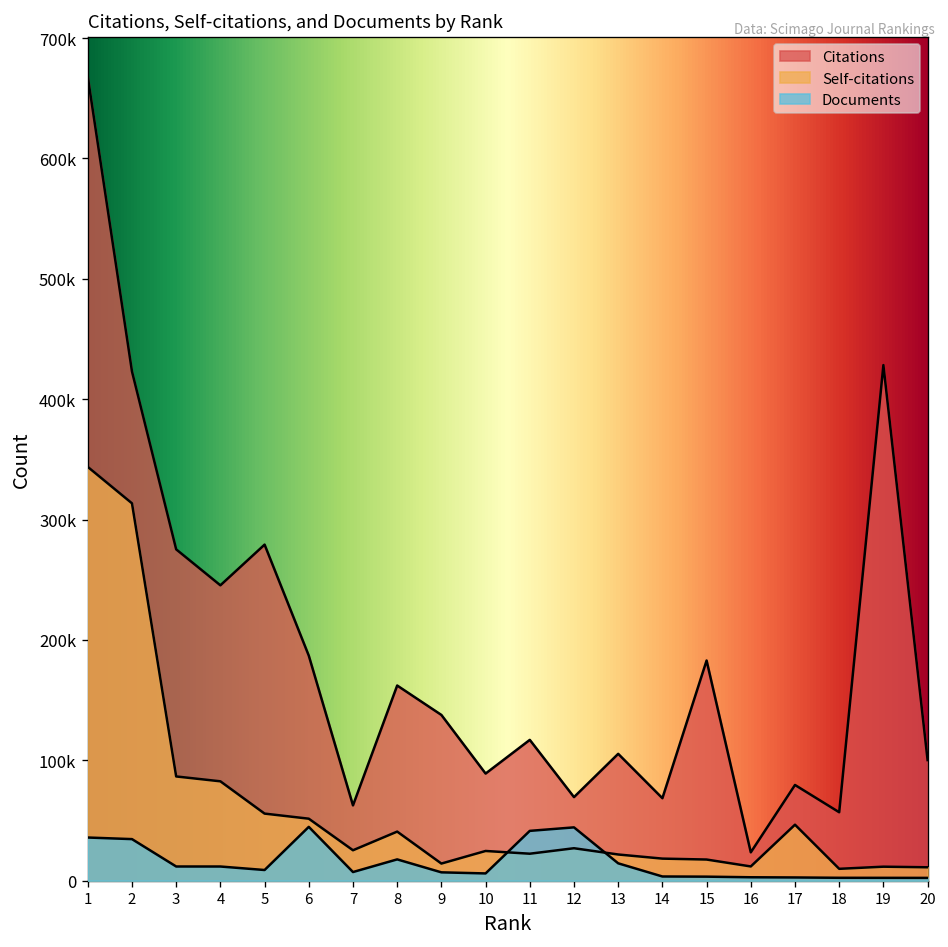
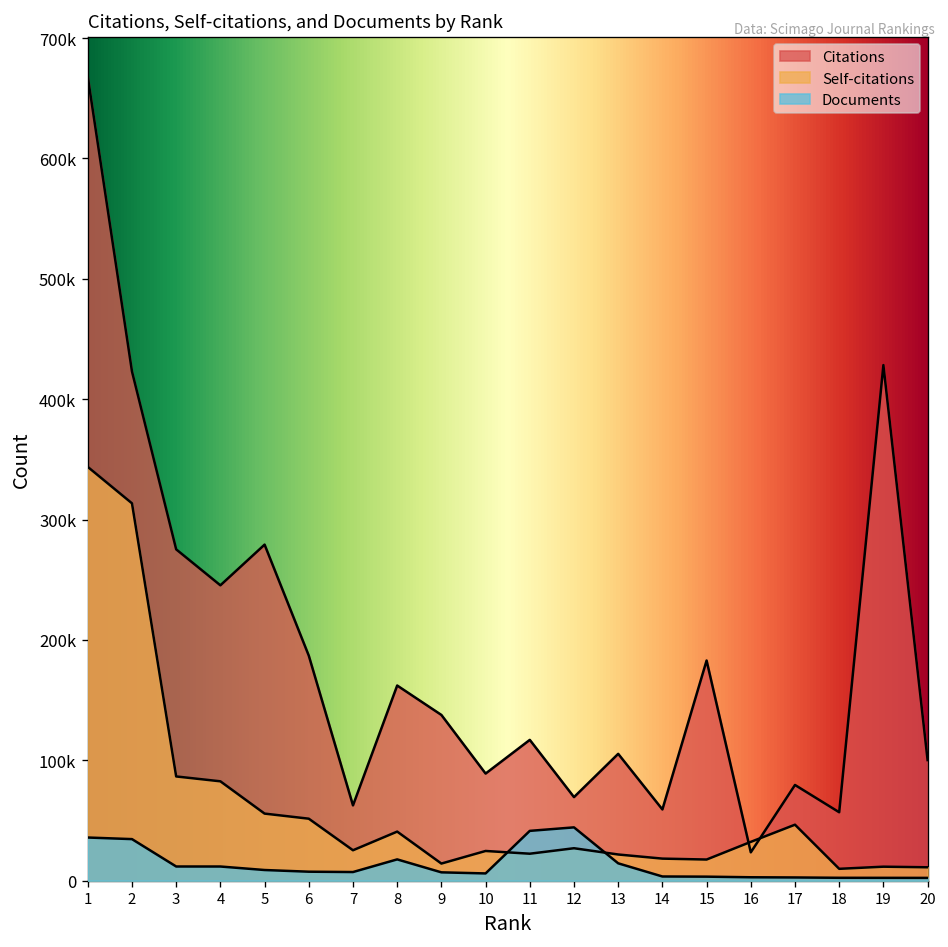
Documents, 6: 45000 -> 7000
Citations, 14: 69000 -> 59000
Self-citations, 16: 12000 -> 32000
